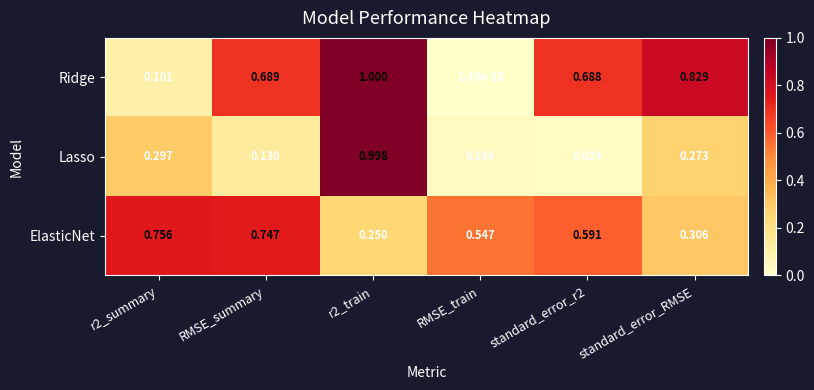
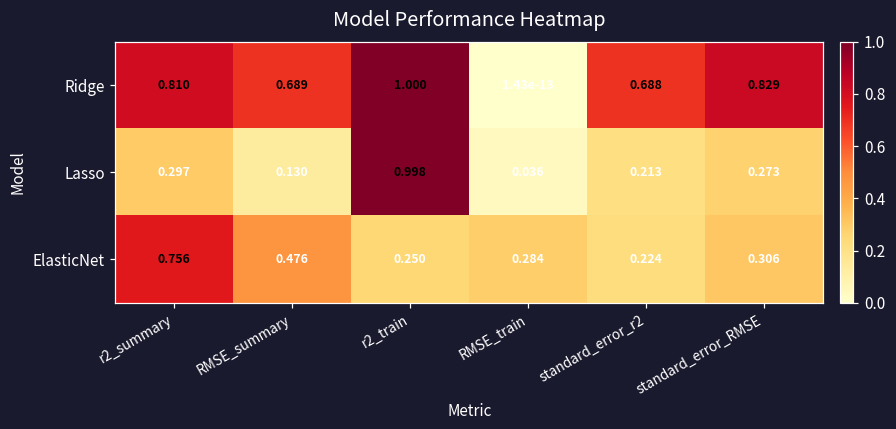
Ridge, r2_summary: 0.101 -> 0.810
Lasso, standard_error_r2: 0.024 -> 0.213
ElasticNet, RMSE_summary: 0.747 -> 0.476
ElasticNet, RMSE_train: 0.547 -> 0.284
ElasticNet, standard_error_r2: 0.591 -> 0.224
